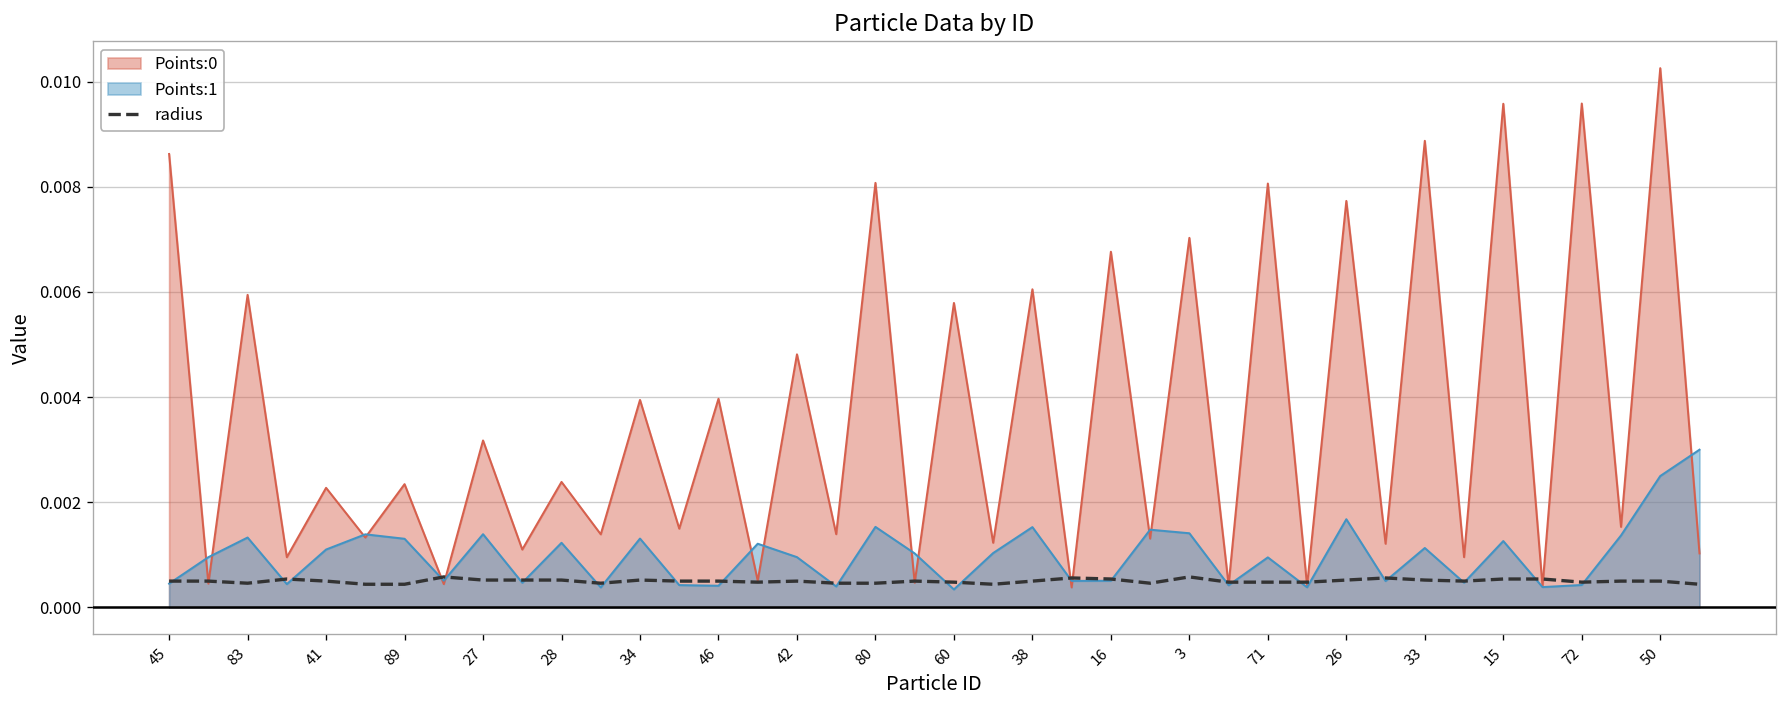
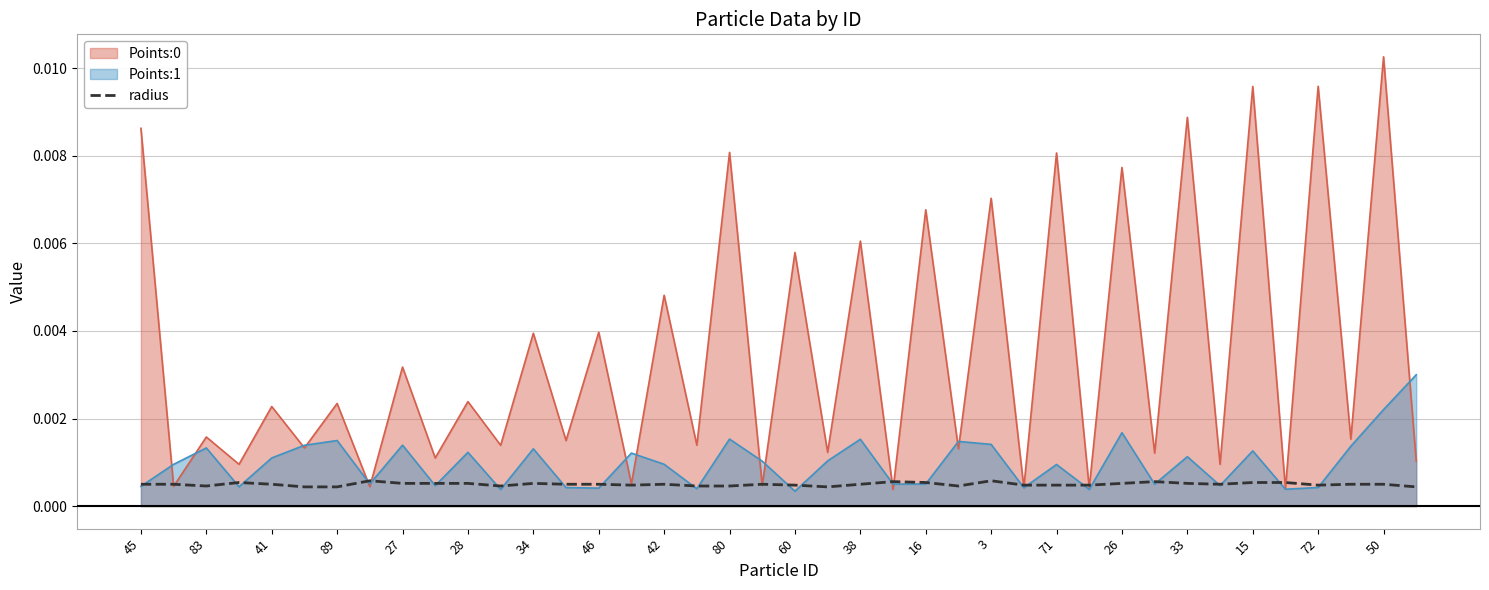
Points:0, 83: 0.0059 -> 0.0016
Points:1, 89: 0.0013 -> 0.0015
Points:1, 50: 0.0025 -> 0.0022
